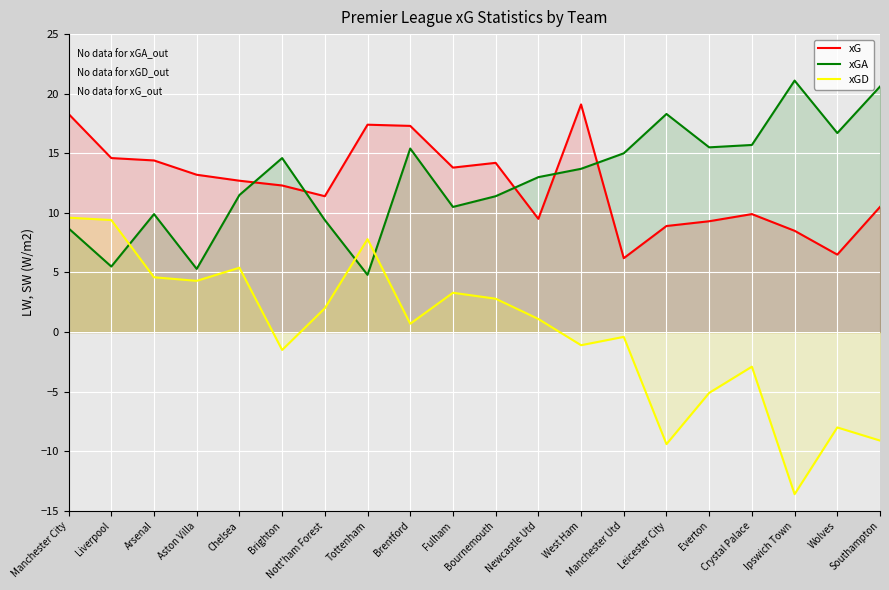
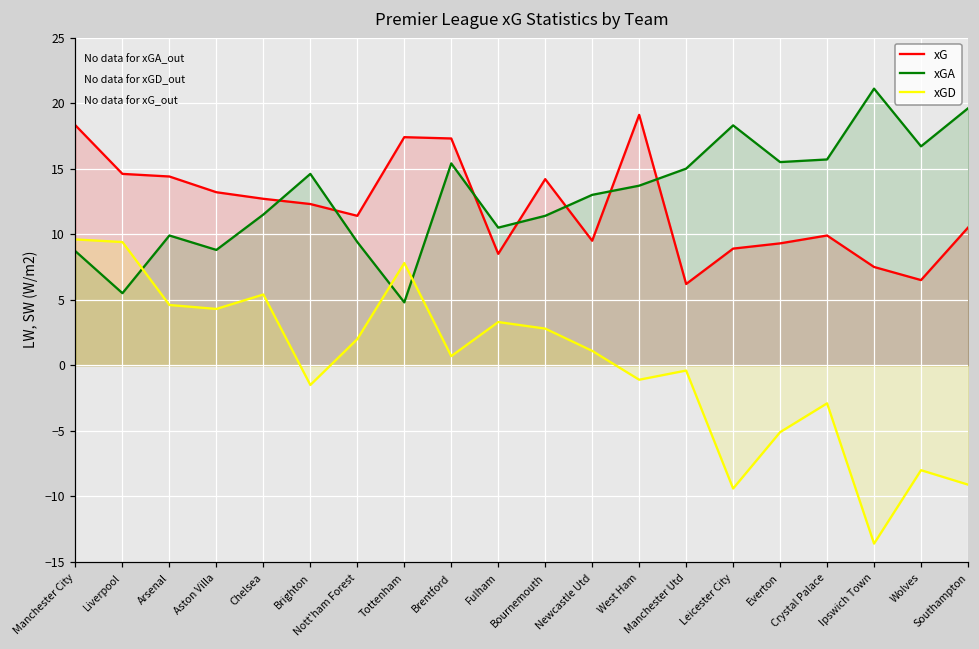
xGA, Aston Villa: 5.3 -> 8.8
xG, Fulham: 13.8 -> 8.5
xG, Ipswich Town: 8.5 -> 7.5
xGA, Southampton: 20.6 -> 19.6
